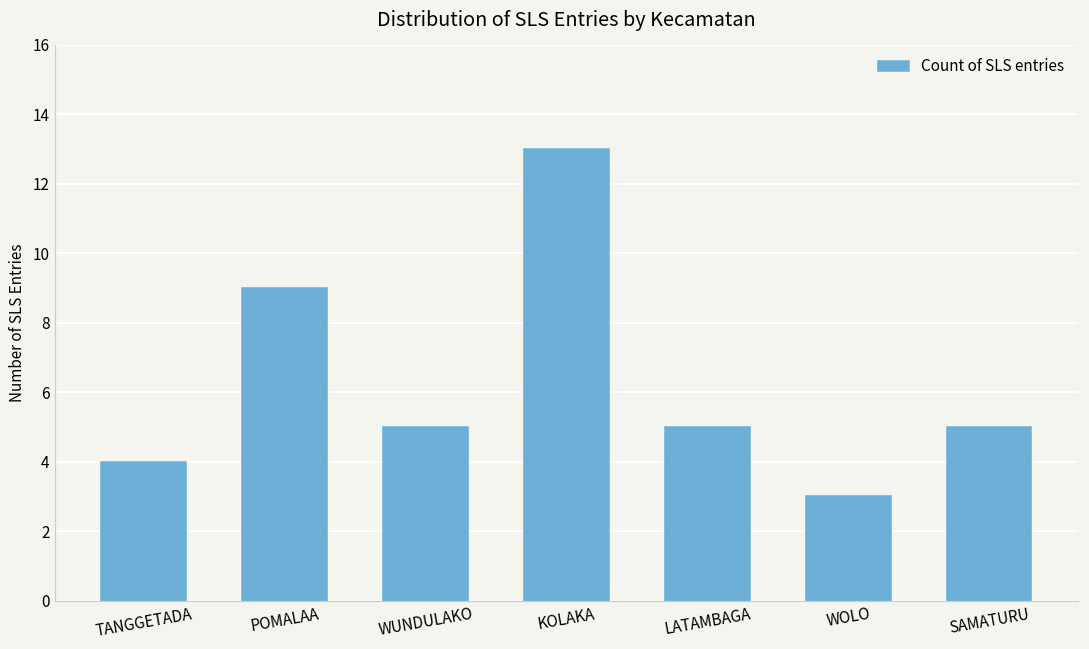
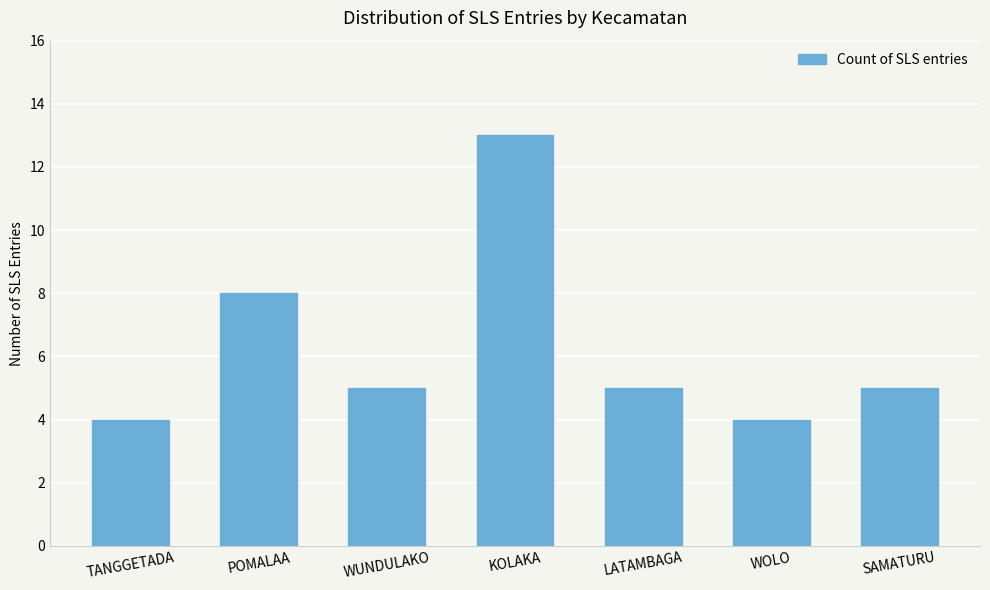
POMALAA: 9 -> 8
WOLO: 3 -> 4
